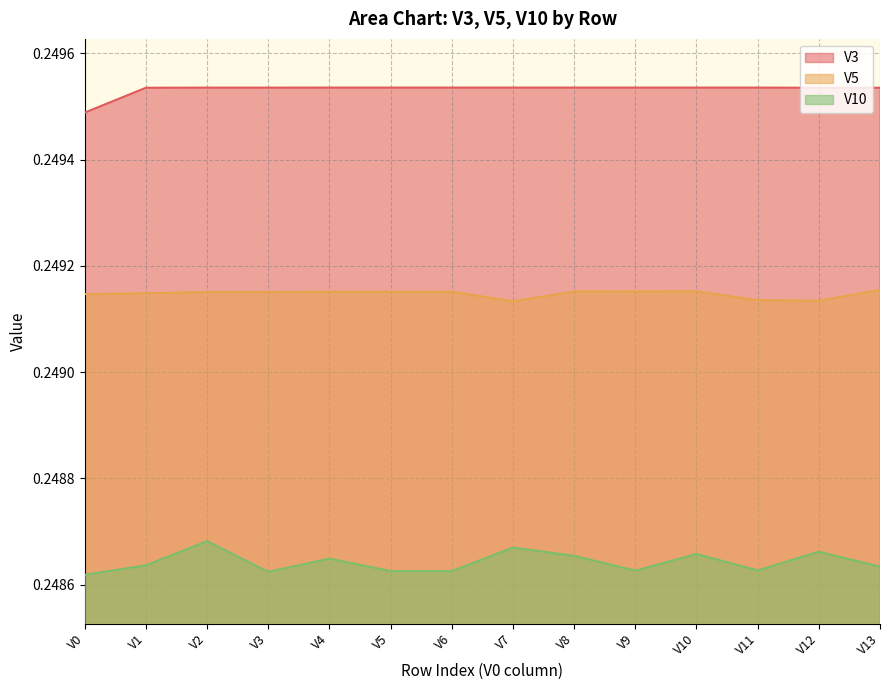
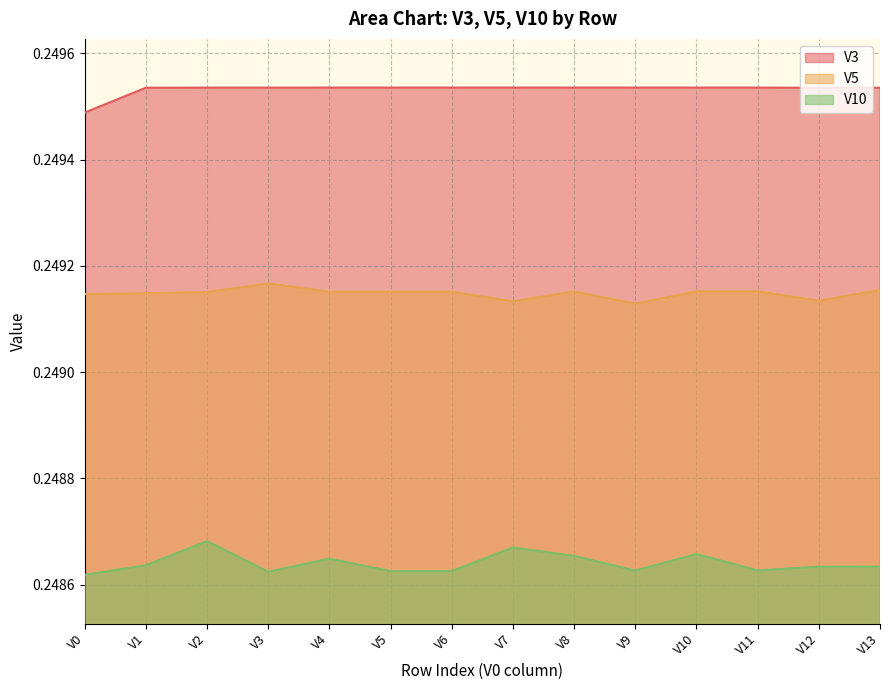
V5, V3: 0.24915 -> 0.24917
V5, V9: 0.24915 -> 0.24913
V5, V11: 0.24914 -> 0.24915
V10, V12: 0.24866 -> 0.24863
